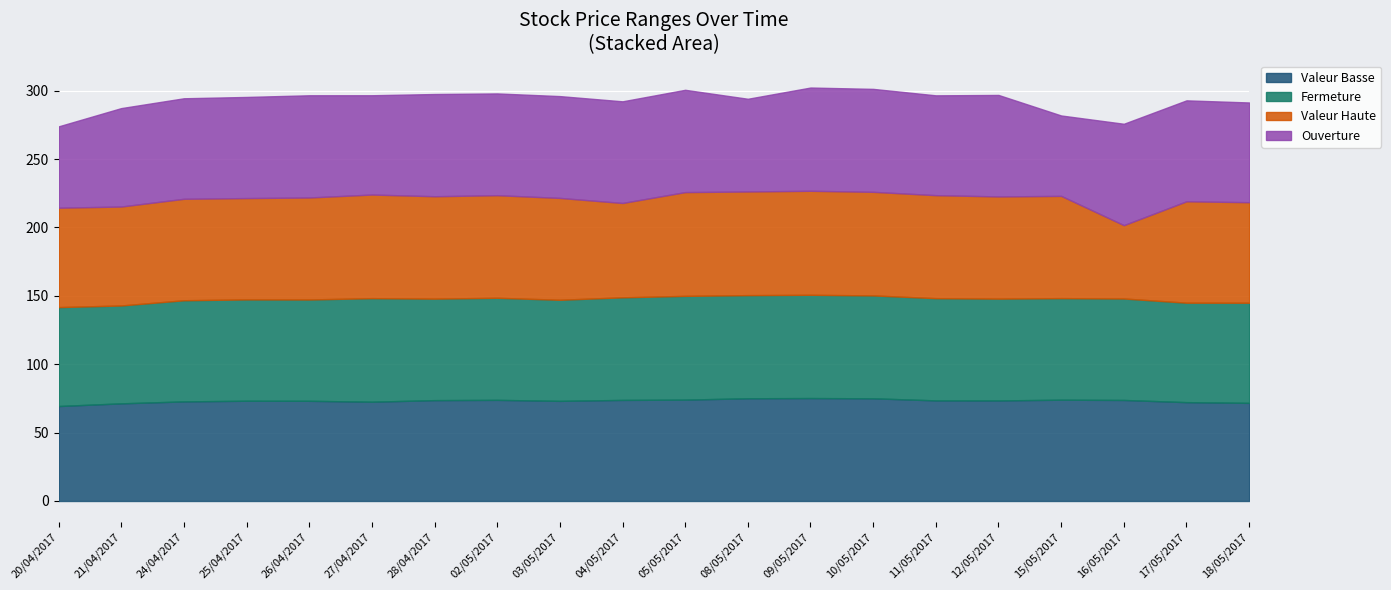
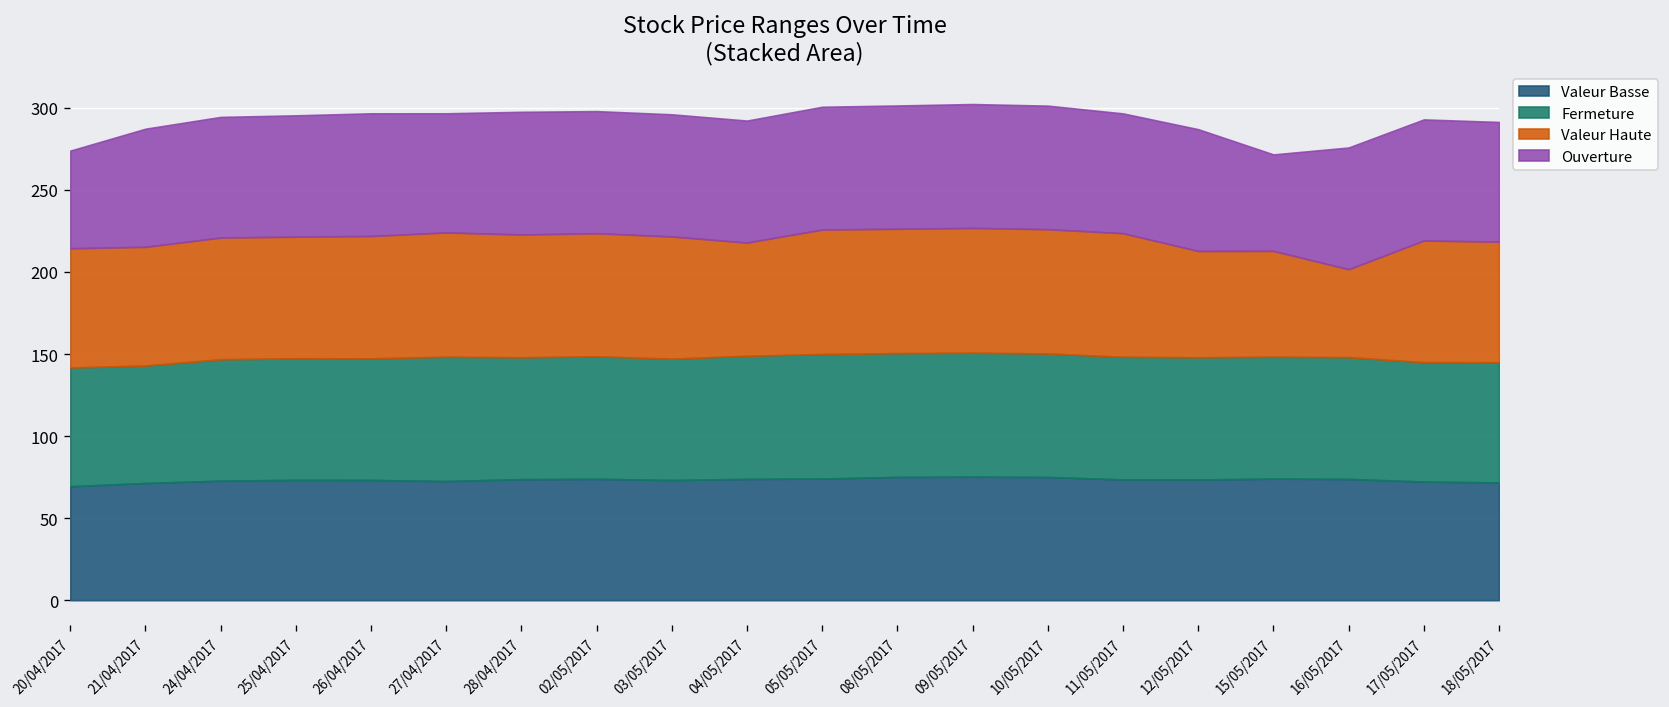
Ouverture, 08/05/2017: 68 -> 75
Valeur Haute, 12/05/2017: 75 -> 65
Valeur Haute, 15/05/2017: 75 -> 65
